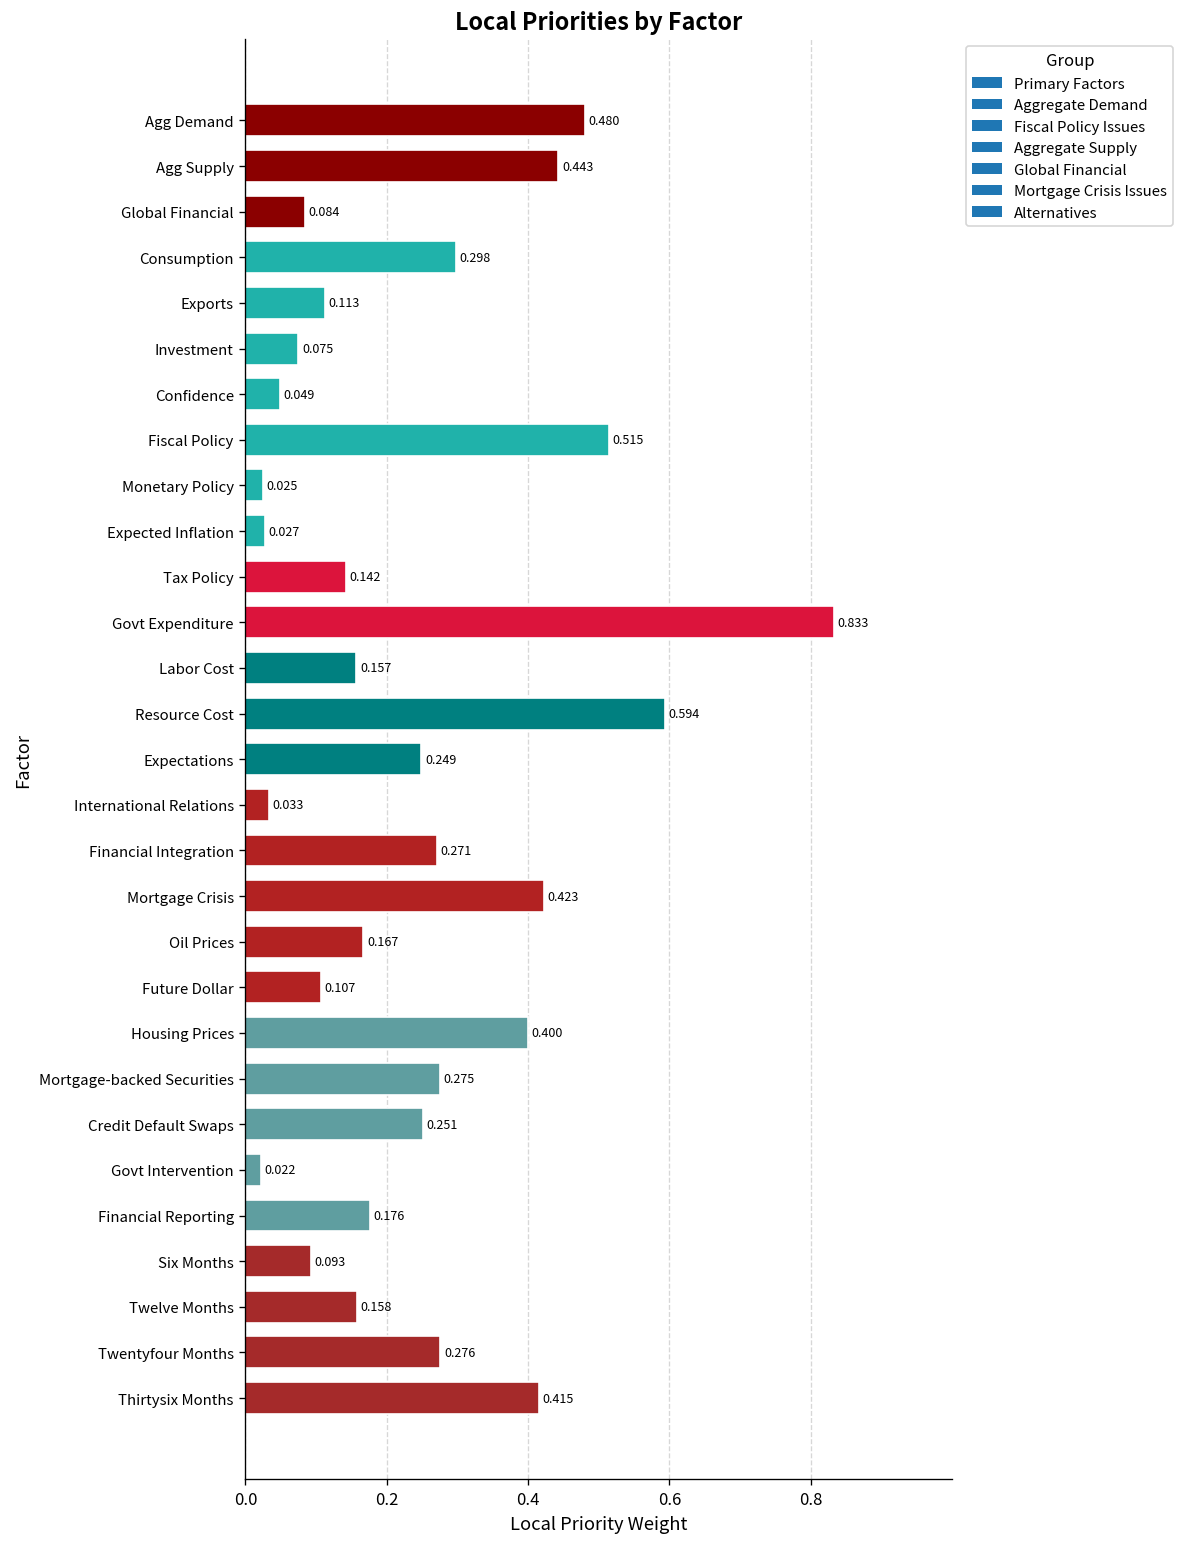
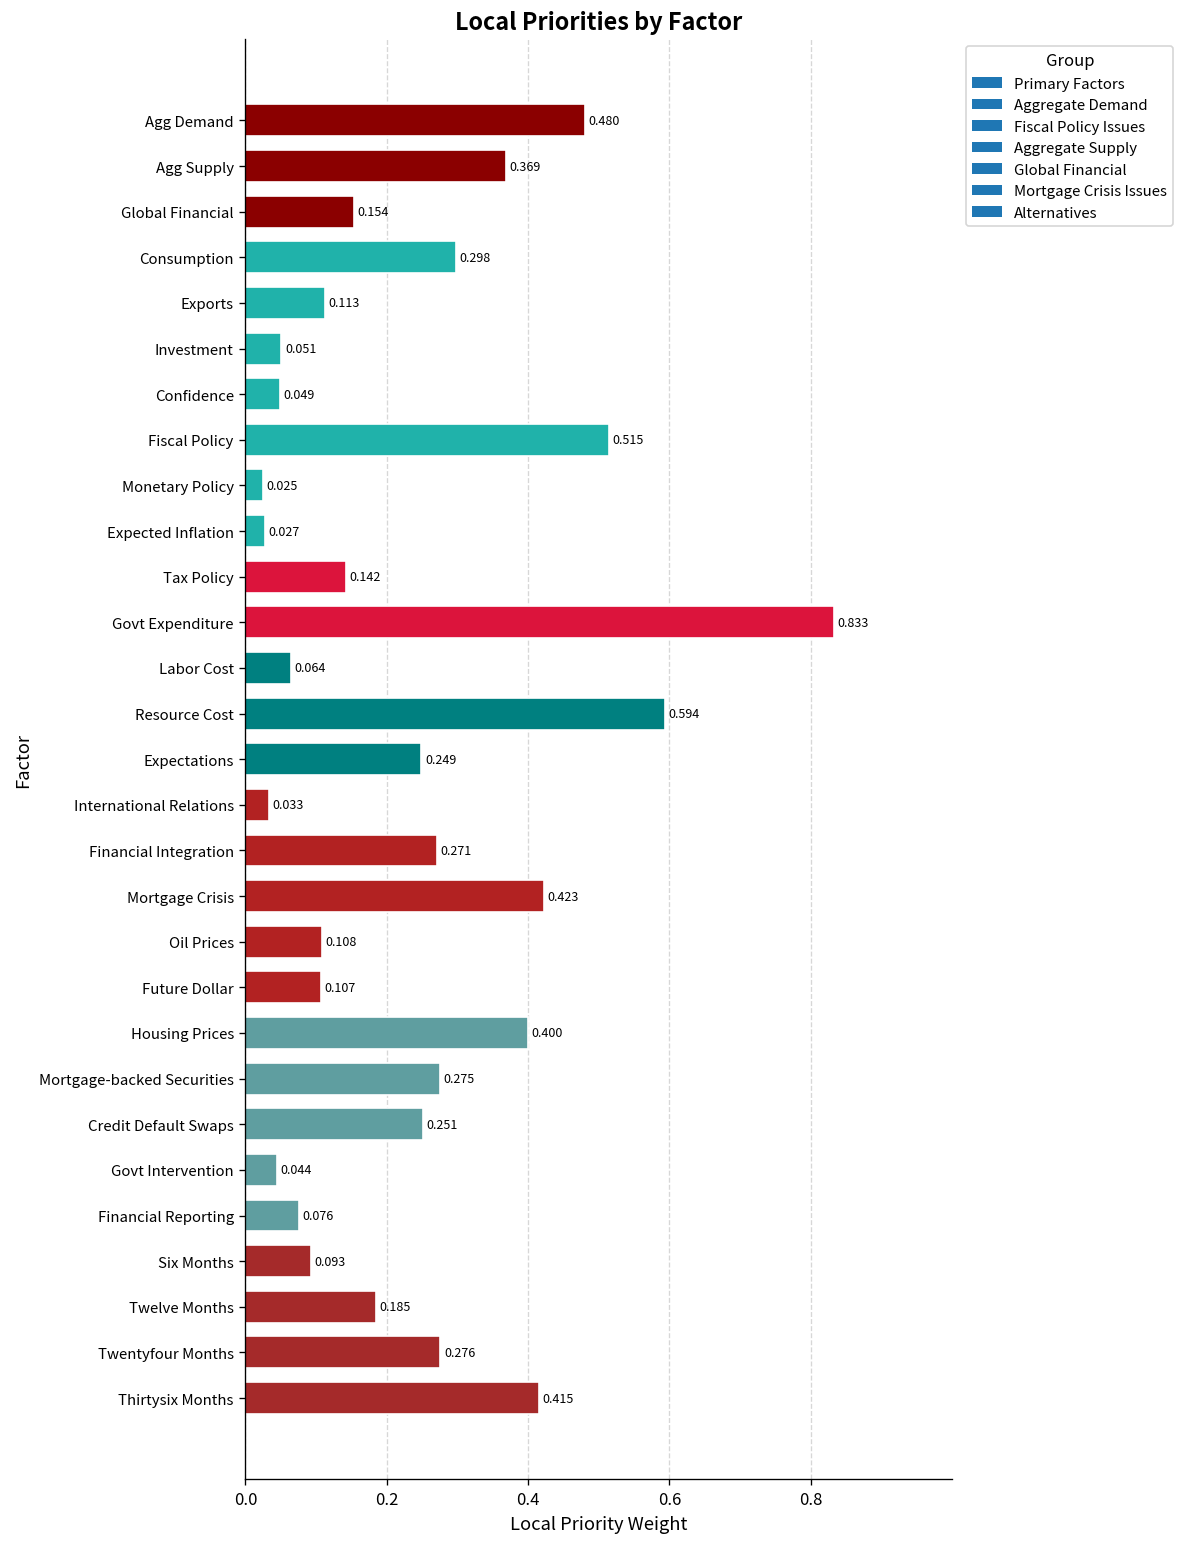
Agg Supply: 0.443 -> 0.369
Global Financial: 0.084 -> 0.154
Investment: 0.075 -> 0.051
Labor Cost: 0.157 -> 0.064
Oil Prices: 0.167 -> 0.108
Govt Intervention: 0.022 -> 0.044
Financial Reporting: 0.176 -> 0.076
Twelve Months: 0.158 -> 0.185
